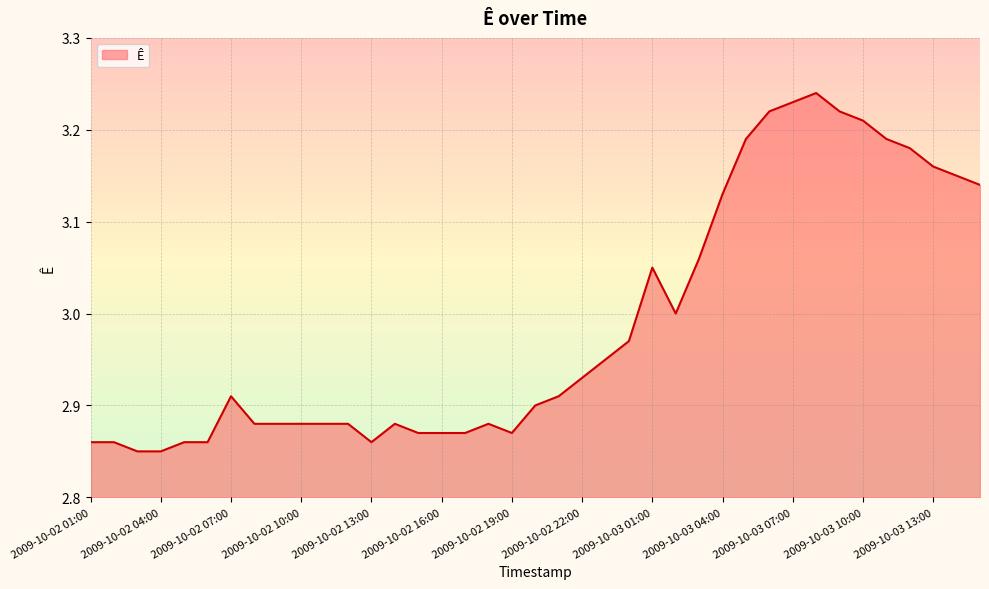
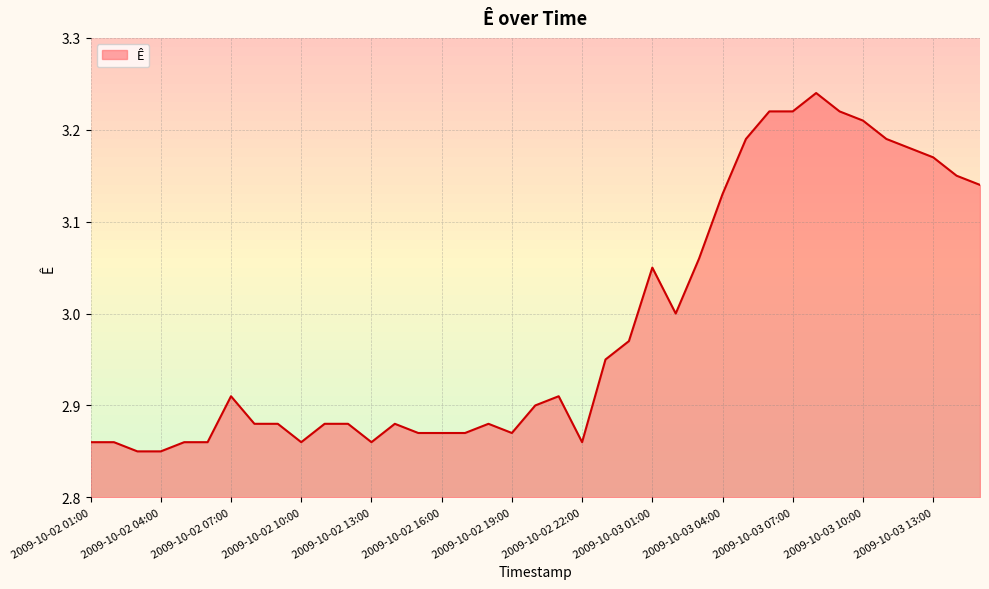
2009-10-02 10:00: 2.88 -> 2.86
2009-10-02 22:00: 2.93 -> 2.86
2009-10-03 07:00: 3.23 -> 3.22
2009-10-03 13:00: 3.16 -> 3.17
